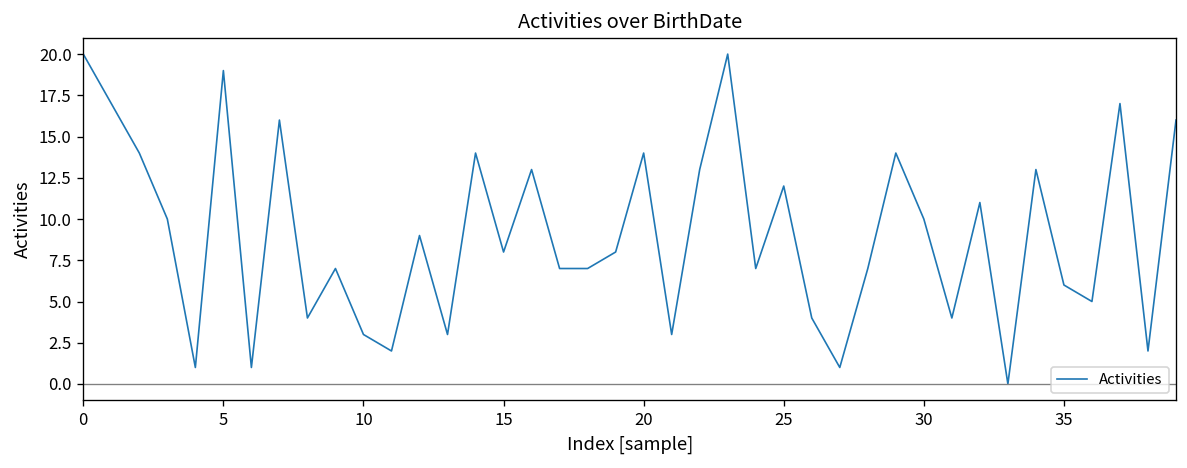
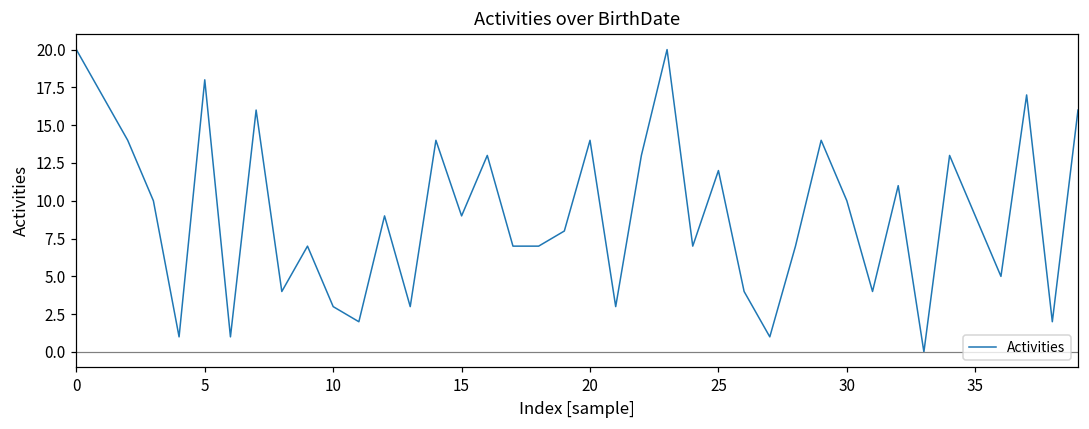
5: 19 -> 18
15: 8 -> 9
35: 6 -> 9
